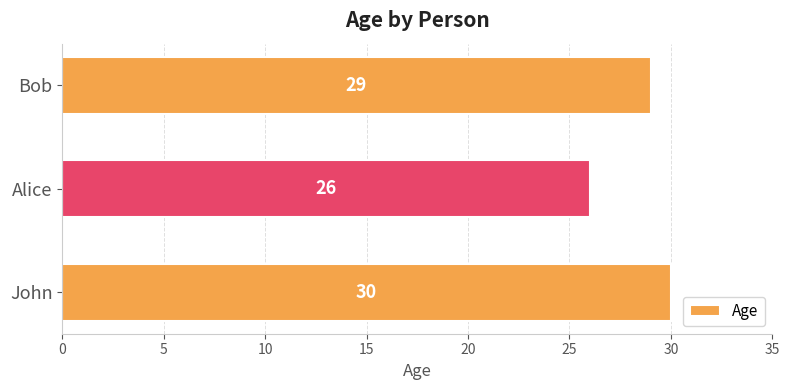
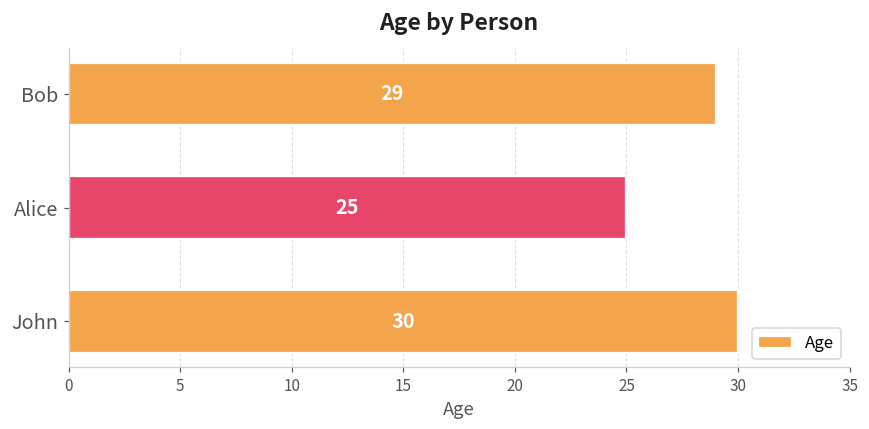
Alice: 26 -> 25
